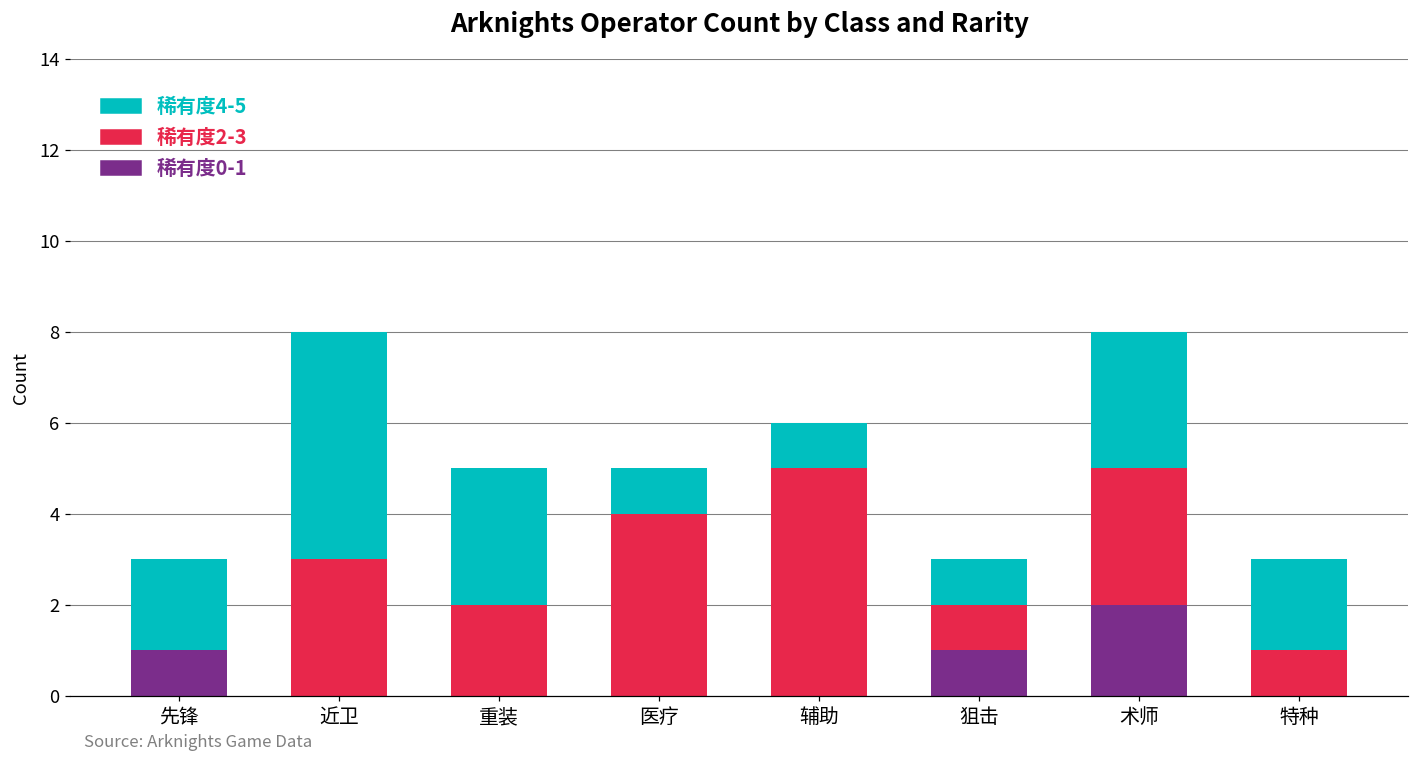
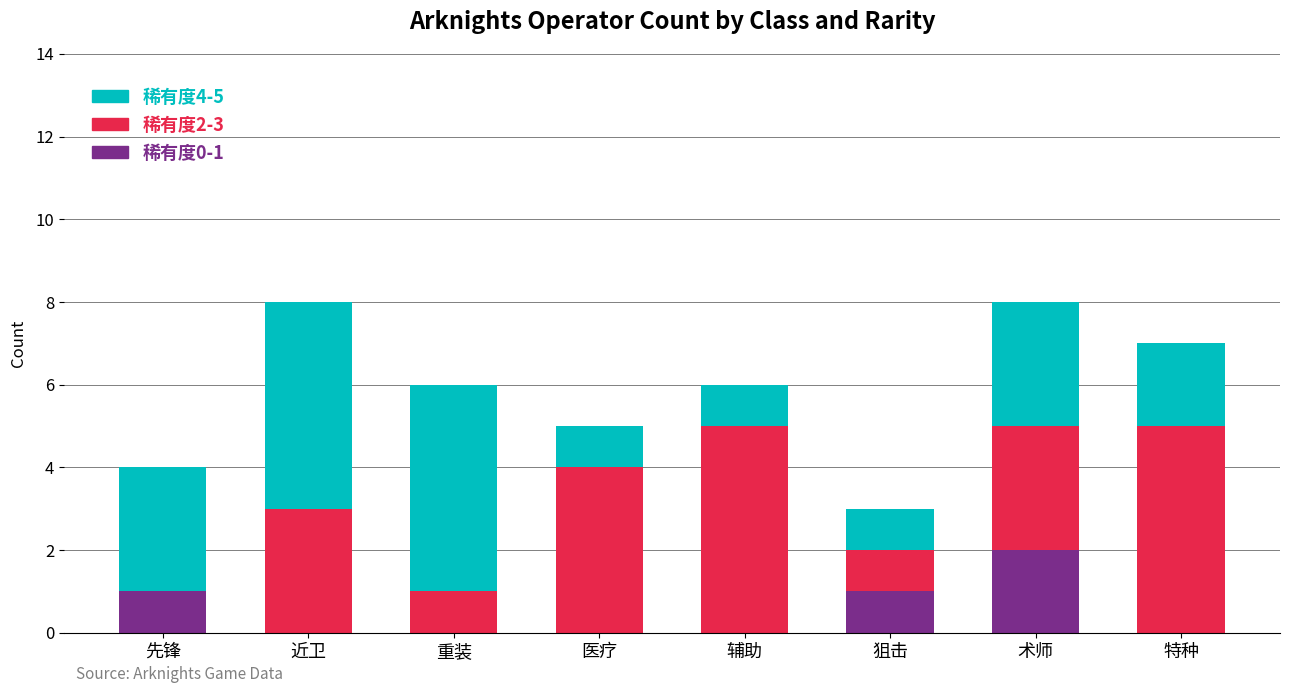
稀有度4-5, 先锋: 2 -> 3
稀有度2-3, 重装: 2 -> 1
稀有度4-5, 重装: 3 -> 5
稀有度2-3, 特种: 1 -> 5
